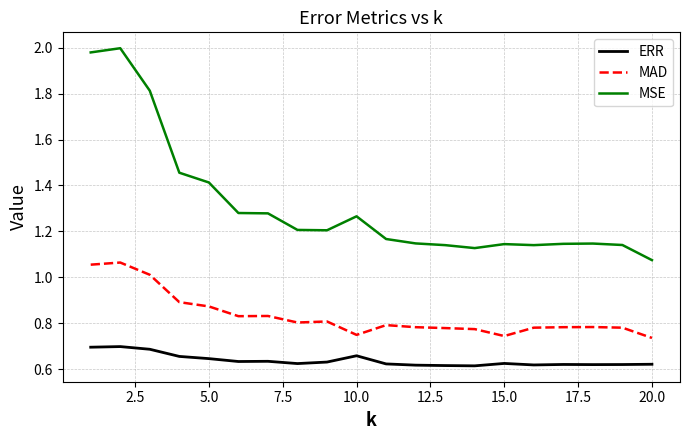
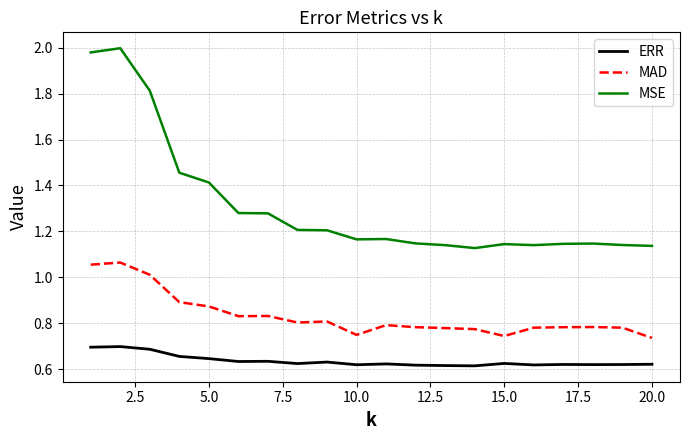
ERR, 10.0: 0.66 -> 0.62
MSE, 10.0: 1.27 -> 1.17
MSE, 20.0: 1.07 -> 1.14
